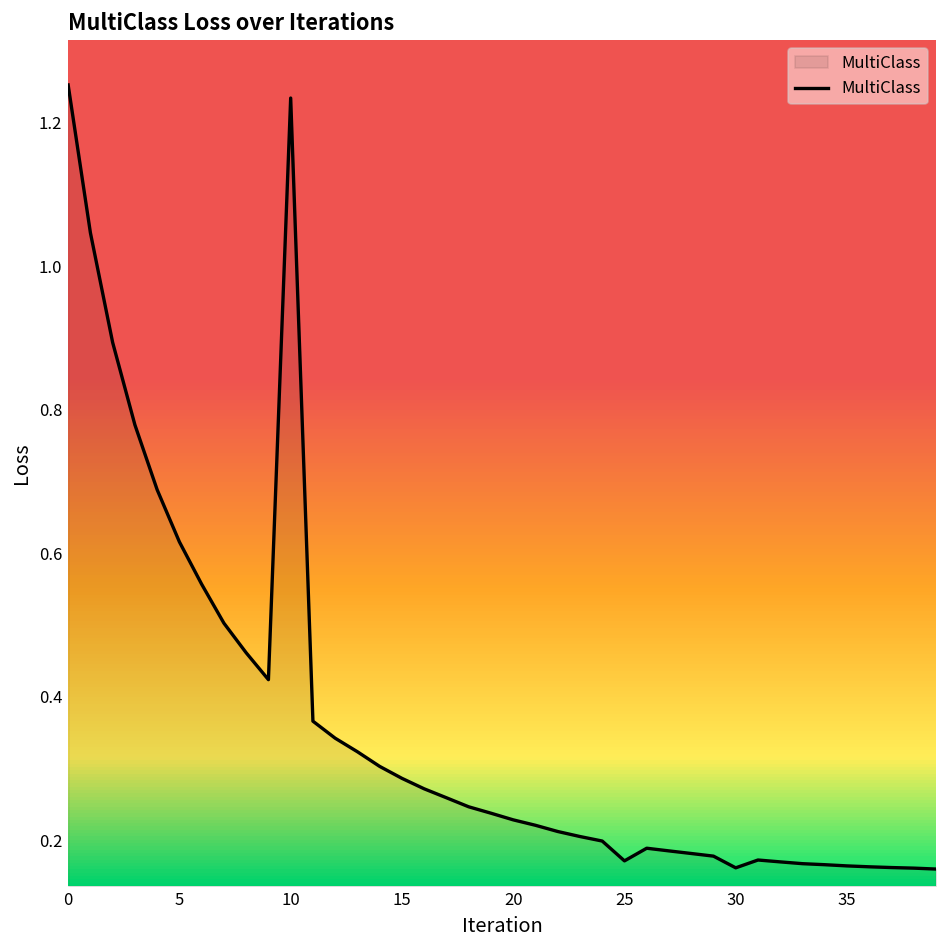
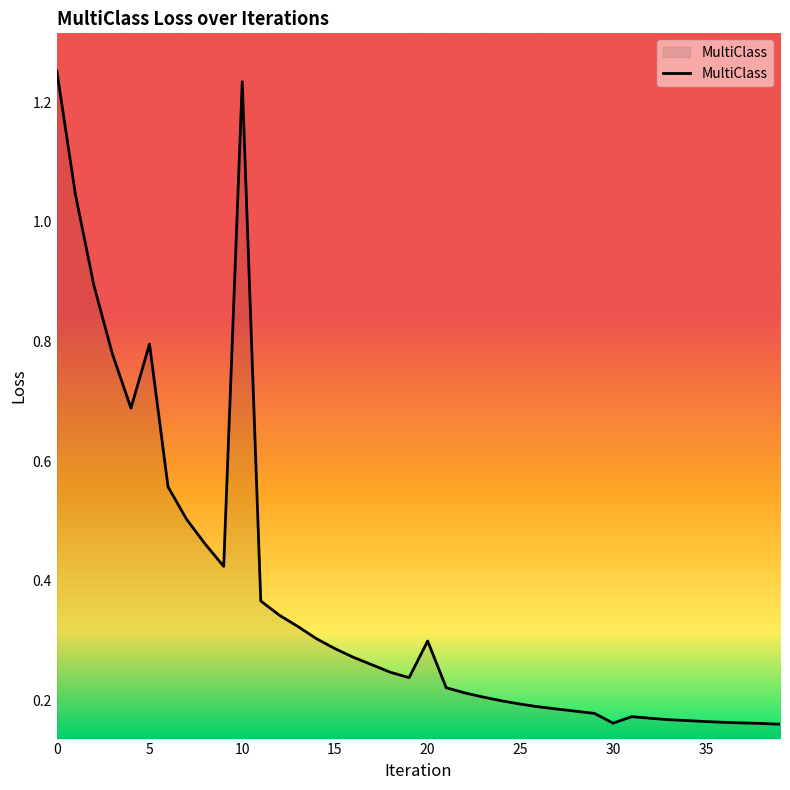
5: 0.62 -> 0.80
20: 0.23 -> 0.30
25: 0.17 -> 0.19
